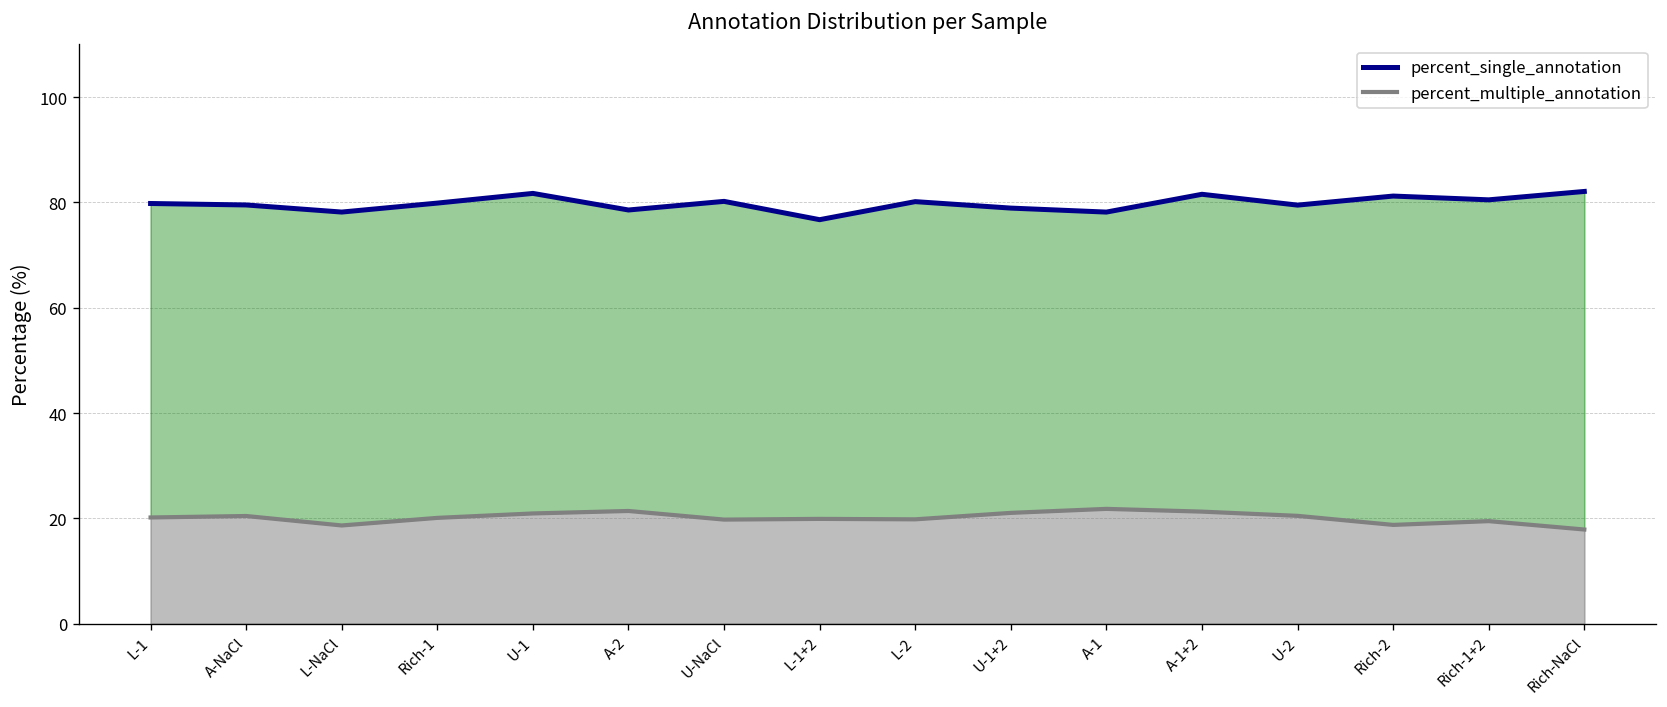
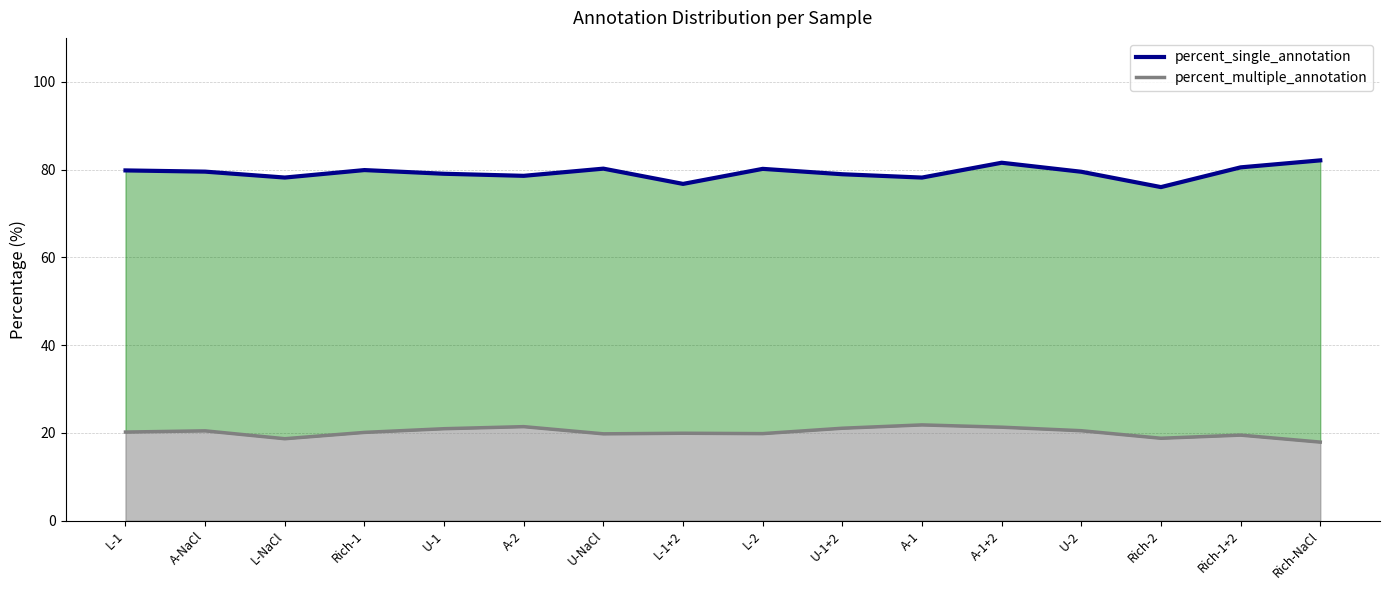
percent_single_annotation, U-1: 82 -> 79
percent_single_annotation, Rich-2: 81 -> 76
